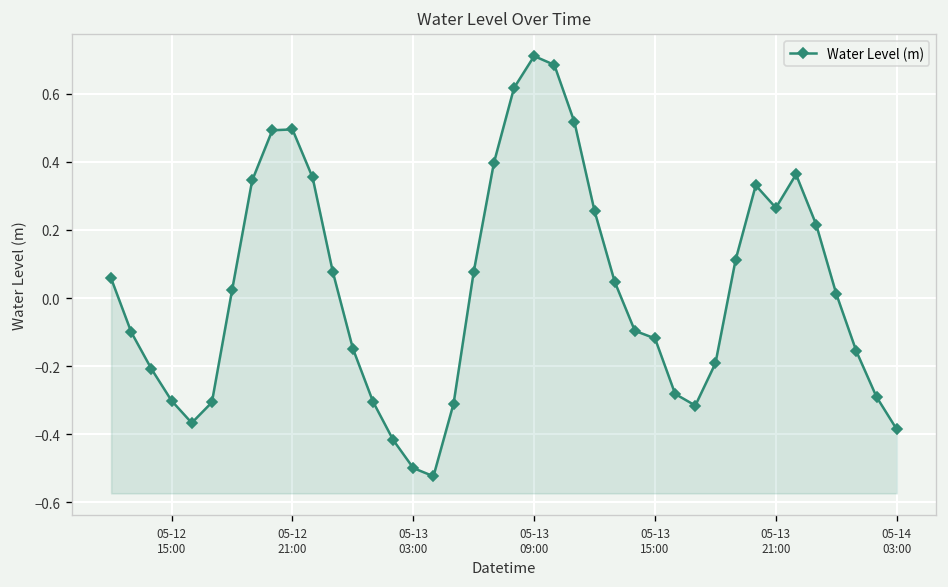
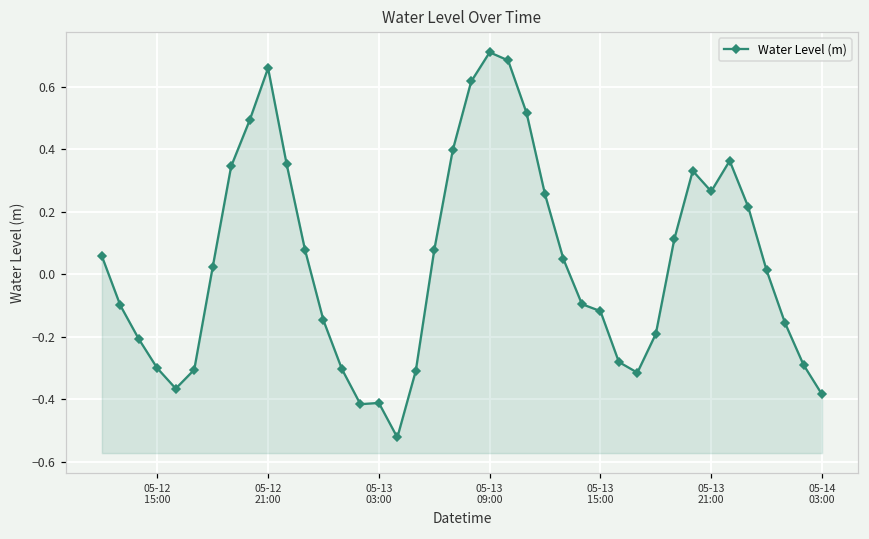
05-12 21:00: 0.49 -> 0.66
05-13 03:00: -0.50 -> -0.41
